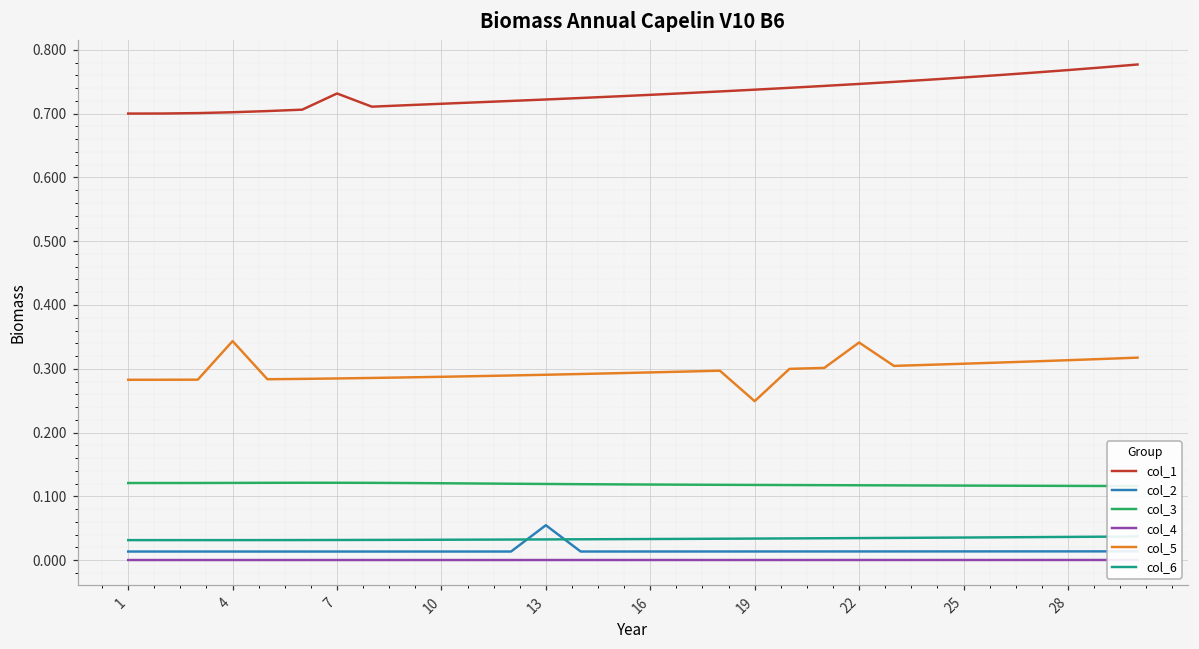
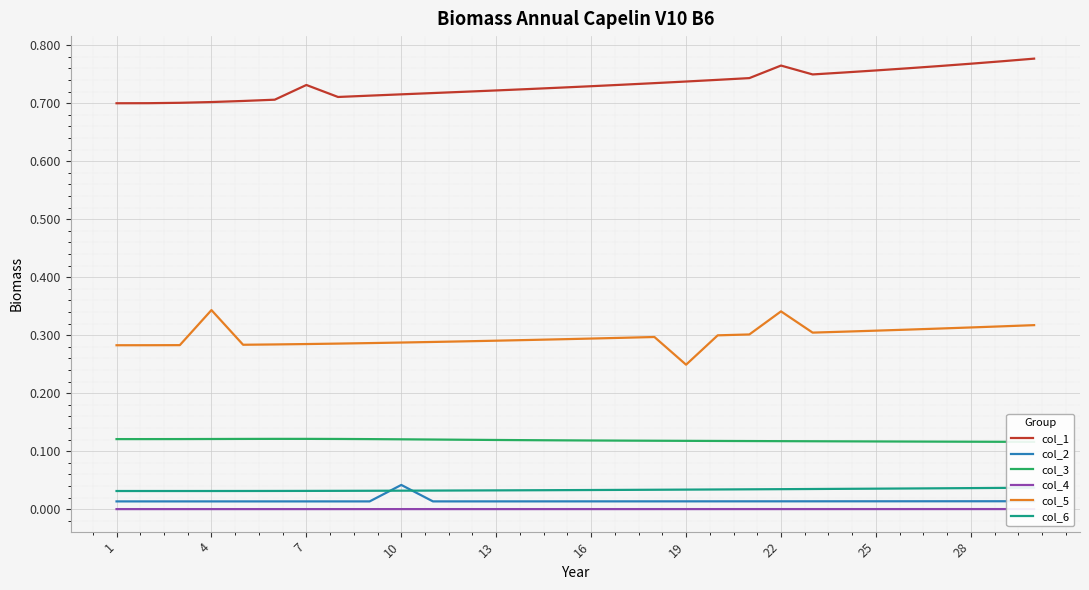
col_2, 10: 0.01 -> 0.04
col_2, 13: 0.05 -> 0.01
col_1, 22: 0.75 -> 0.76
